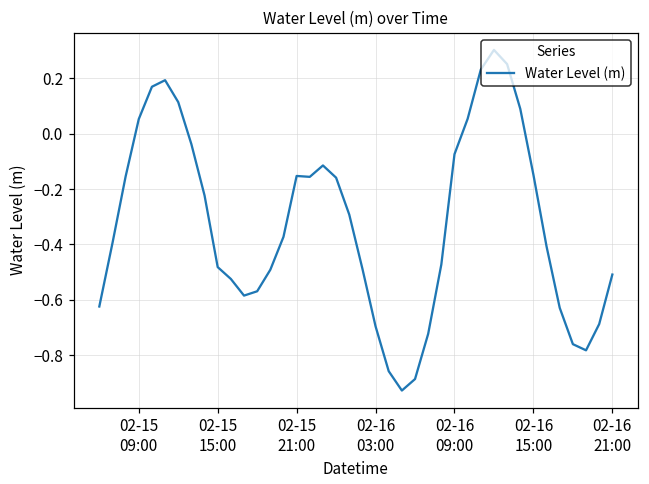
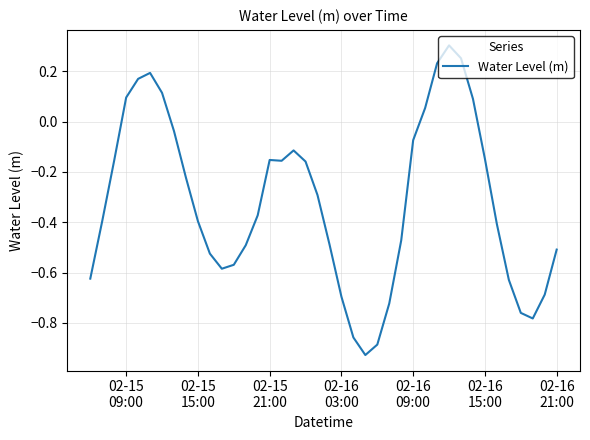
02-15 09:00: 0.05 -> 0.10
02-15 15:00: -0.48 -> -0.40
